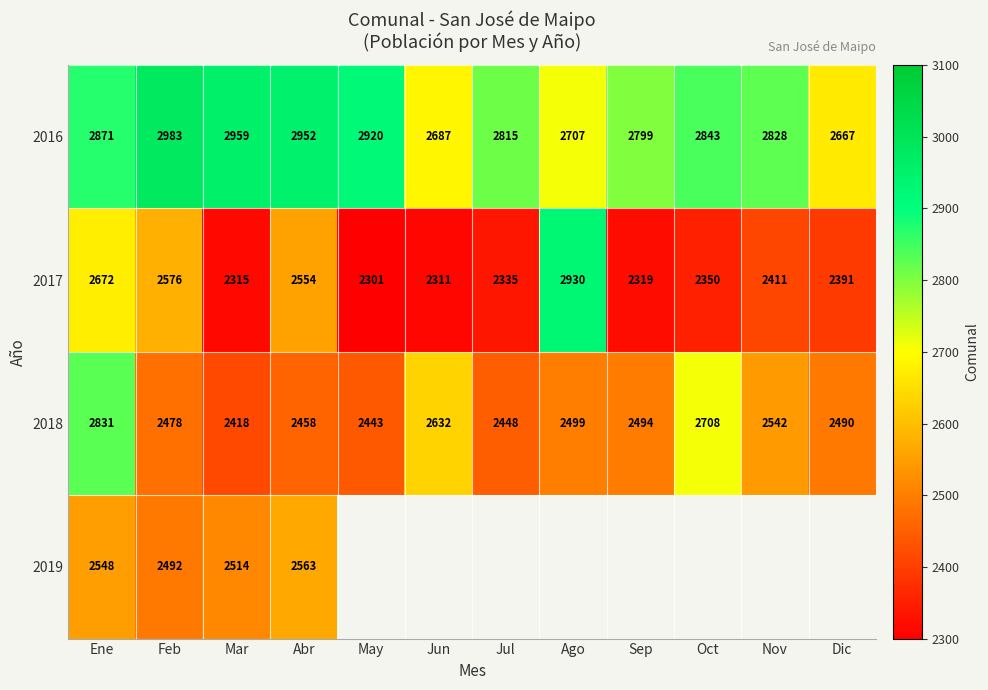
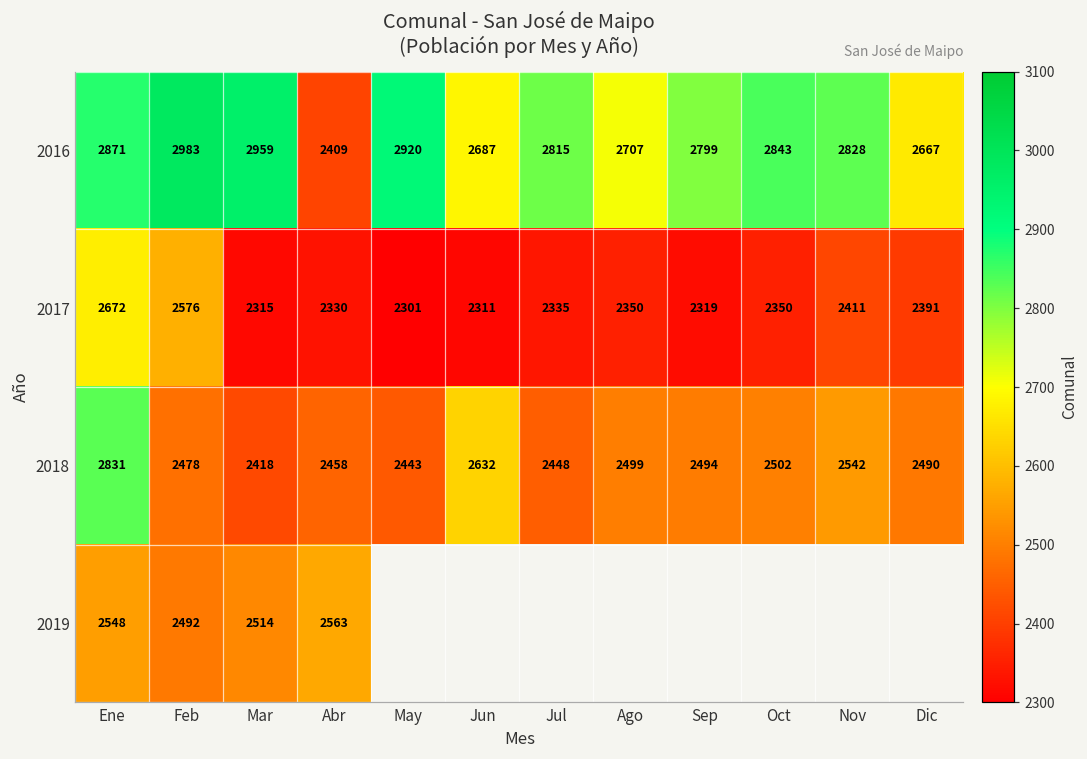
2016, Abr: 2952 -> 2409
2017, Abr: 2554 -> 2330
2017, Ago: 2930 -> 2350
2018, Oct: 2708 -> 2502
